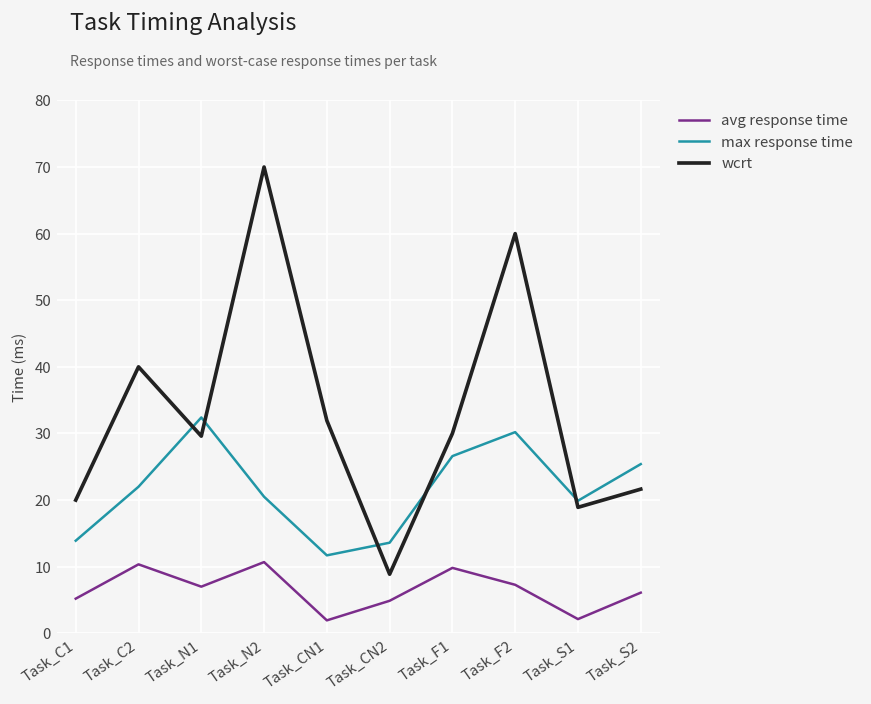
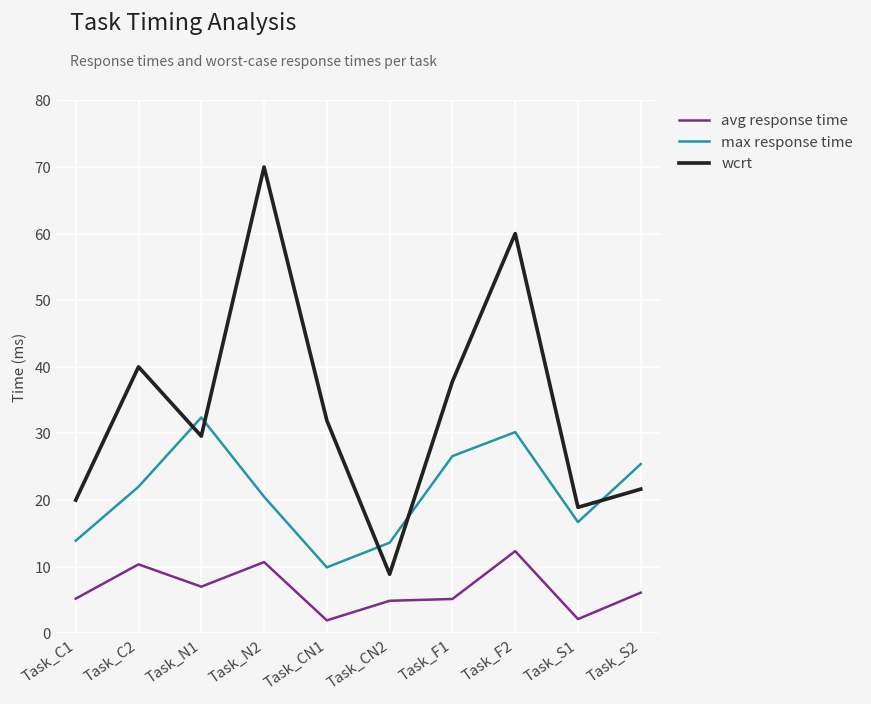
max response time, Task_CN1: 12 -> 10
avg response time, Task_F1: 10 -> 5
wcrt, Task_F1: 30 -> 38
avg response time, Task_F2: 7 -> 12
max response time, Task_S1: 20 -> 17
